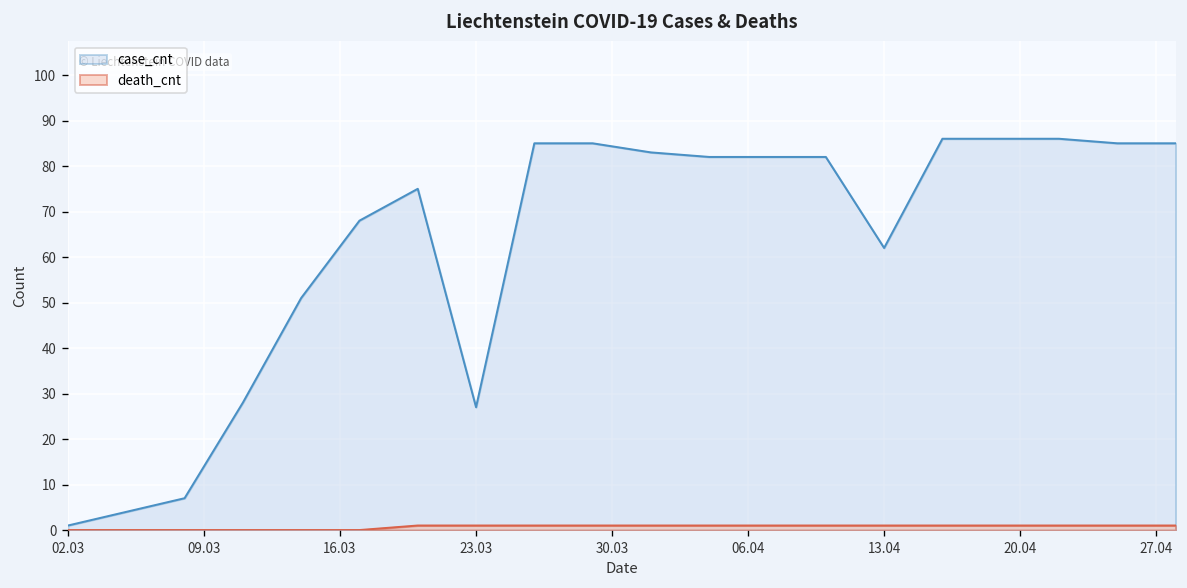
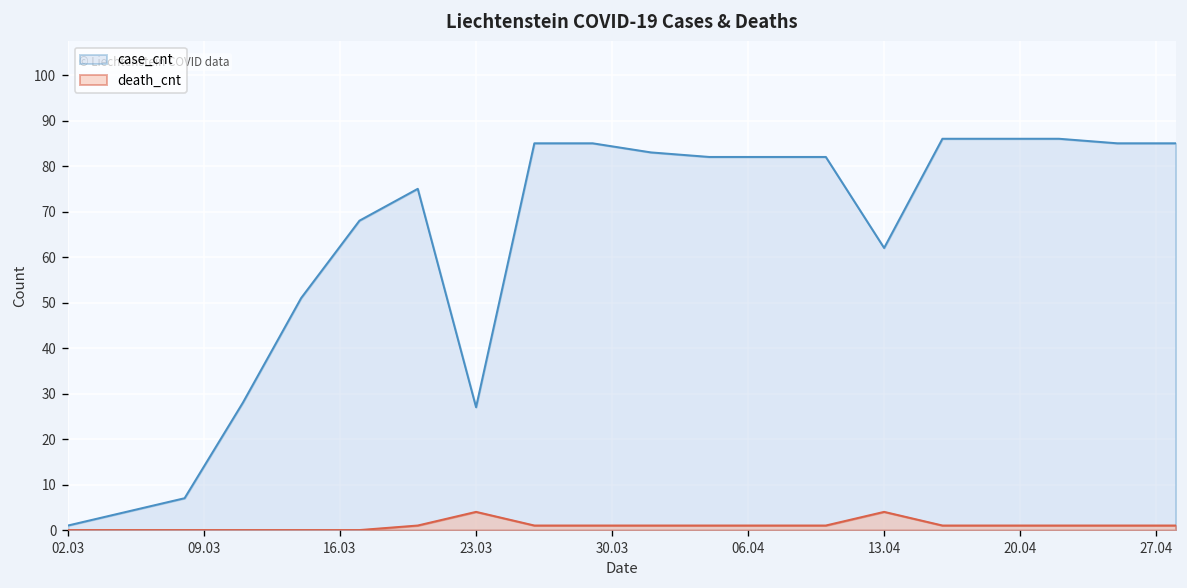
death_cnt, 23.03: 1 -> 4
death_cnt, 13.04: 1 -> 4
